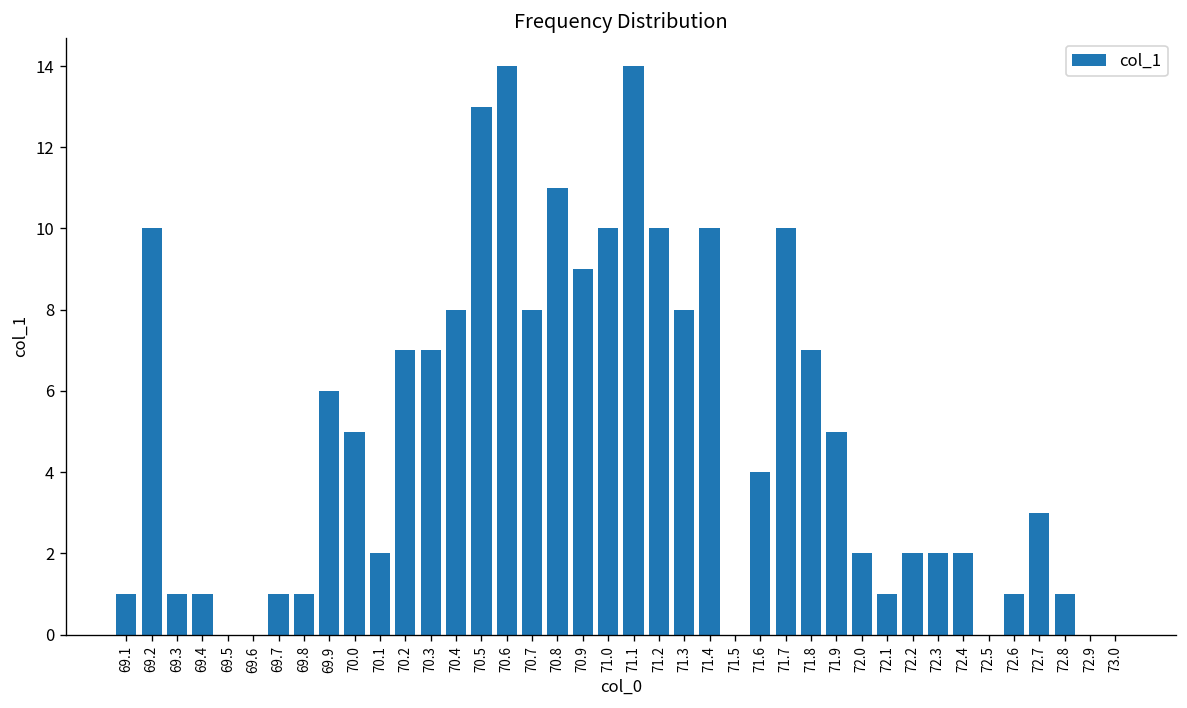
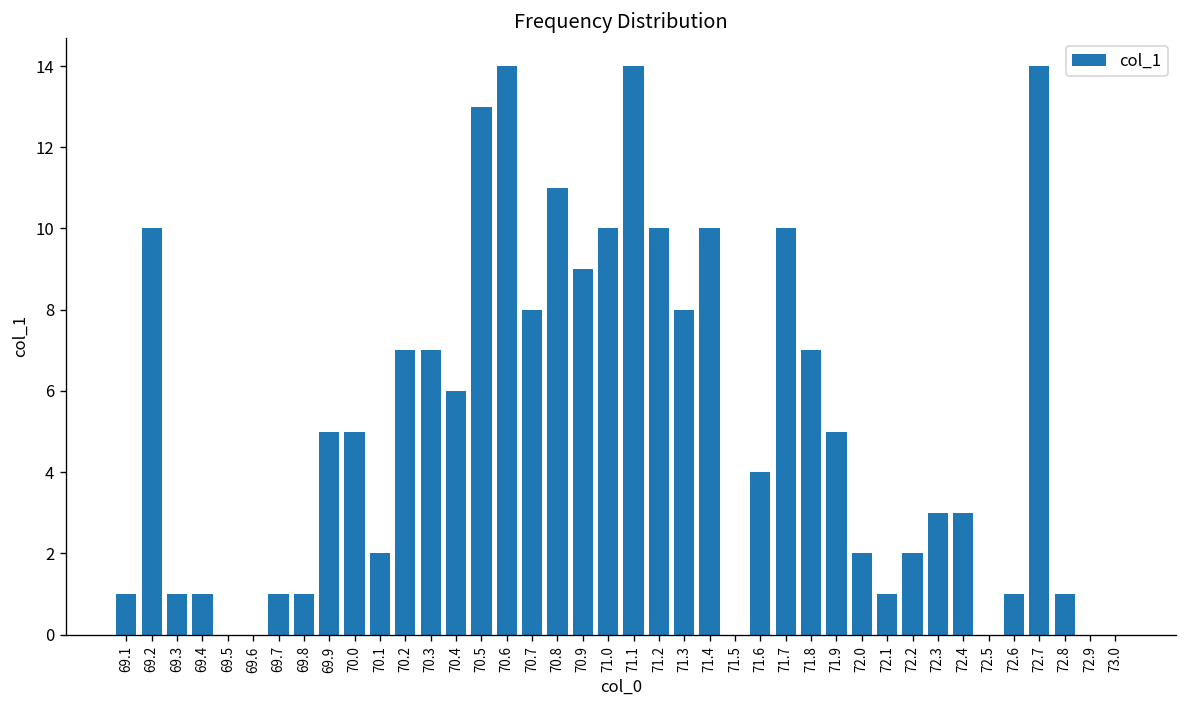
69.9: 6 -> 5
70.4: 8 -> 6
72.3: 2 -> 3
72.4: 2 -> 3
72.7: 3 -> 14
